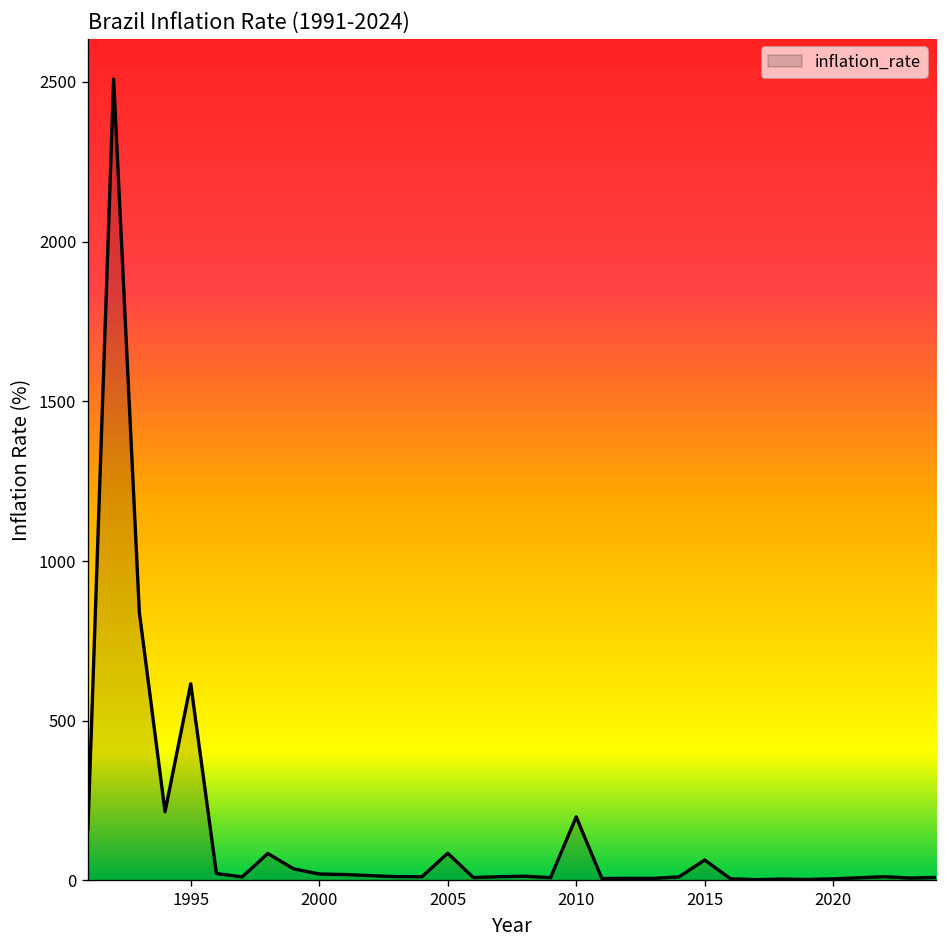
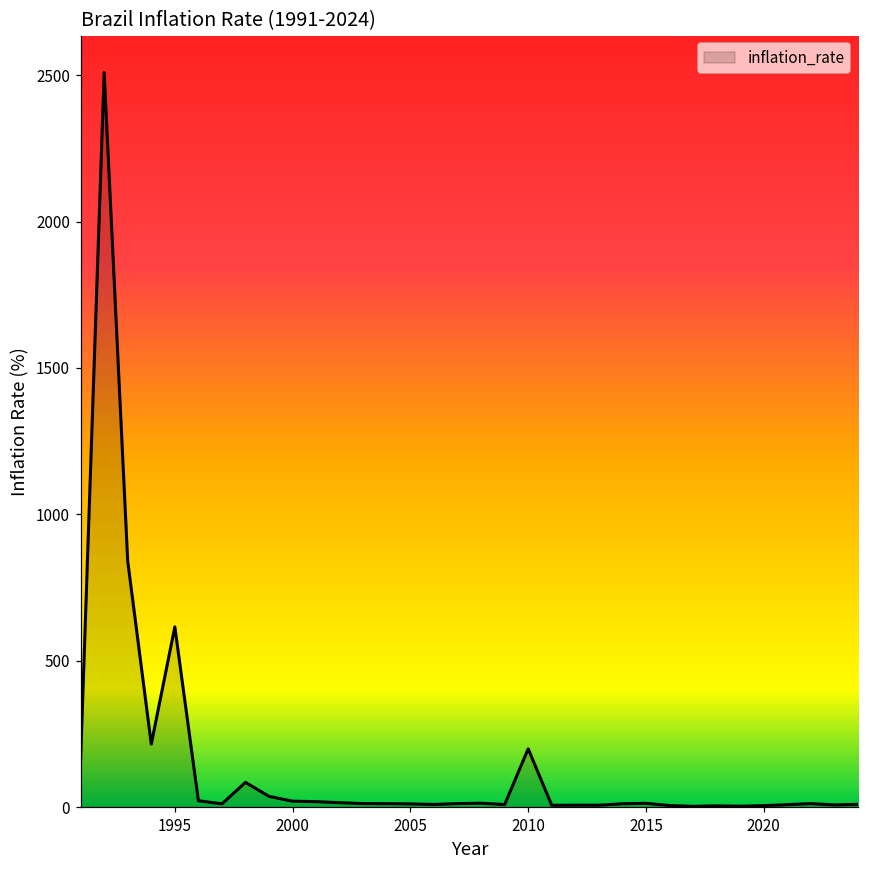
2005: 90 -> 10
2015: 60 -> 10
